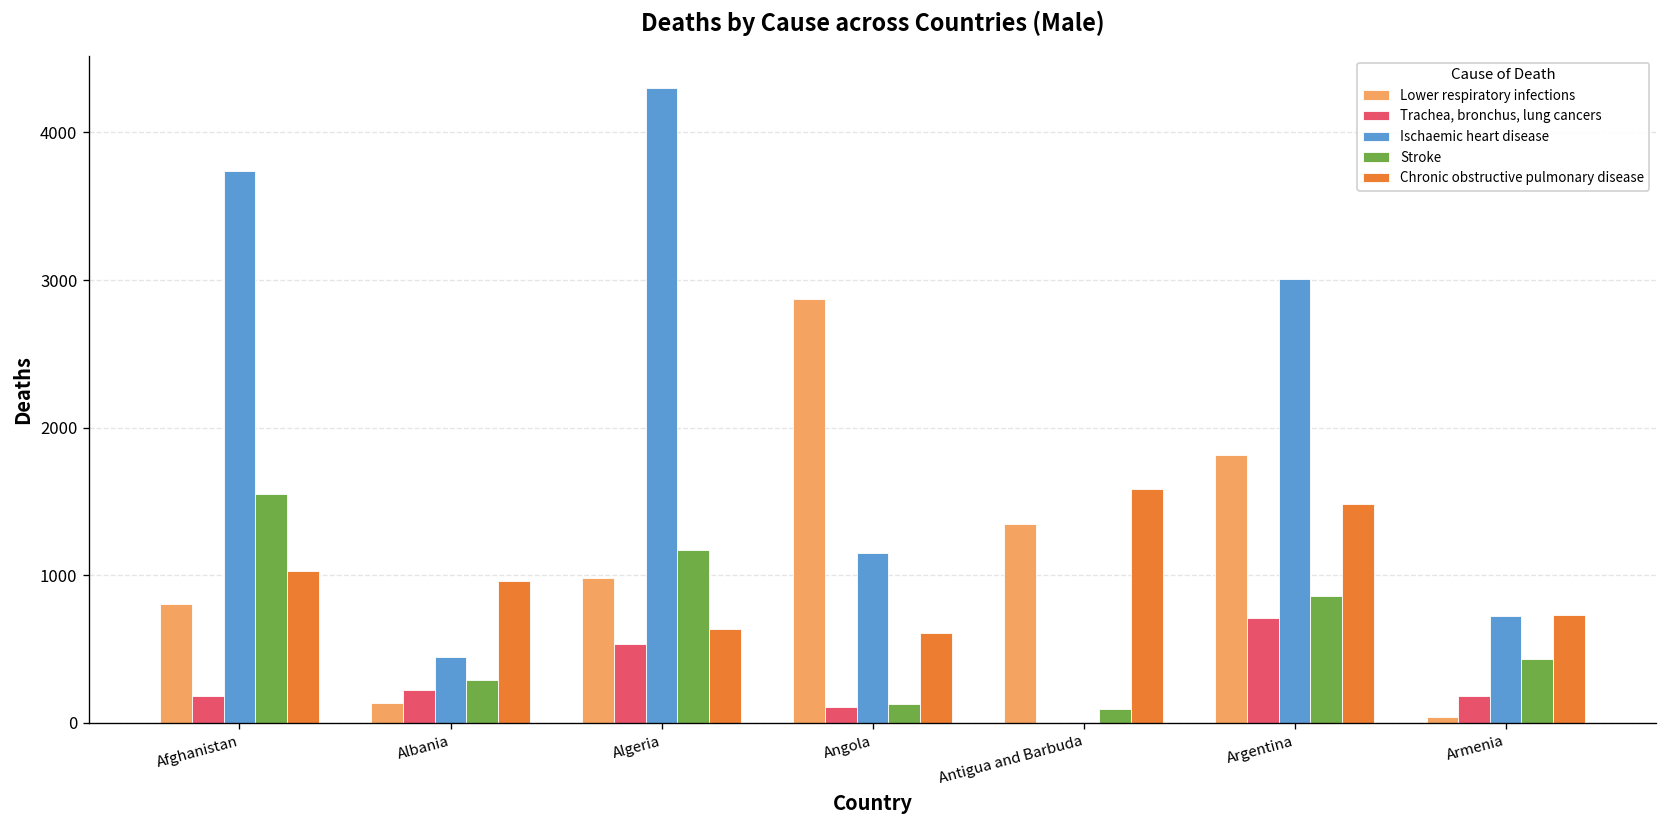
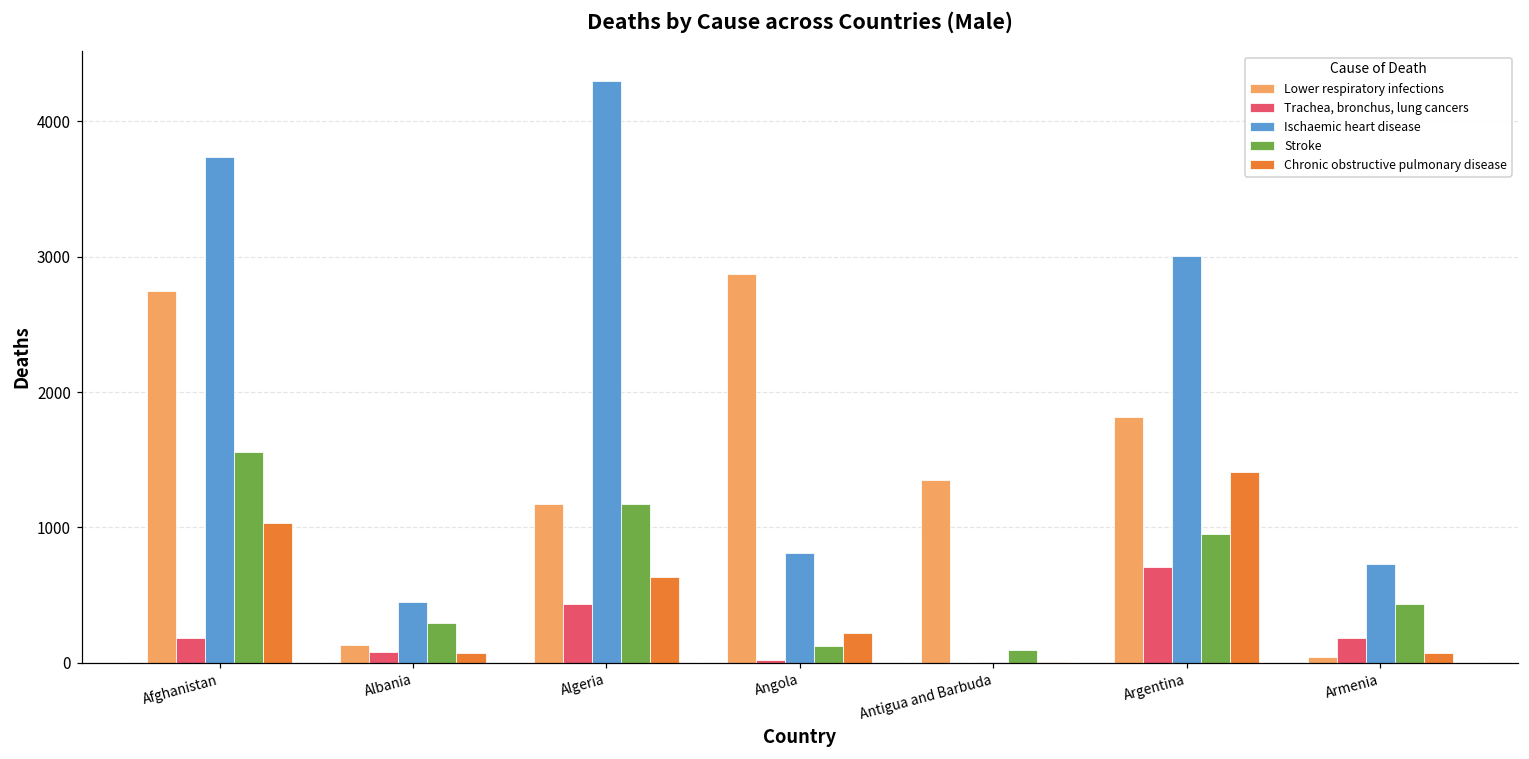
Lower respiratory infections, Afghanistan: 810 -> 2750
Trachea, bronchus, lung cancers, Albania: 220 -> 80
Chronic obstructive pulmonary disease, Albania: 960 -> 70
Lower respiratory infections, Algeria: 980 -> 1170
Trachea, bronchus, lung cancers, Algeria: 530 -> 430
Trachea, bronchus, lung cancers, Angola: 110 -> 20
Ischaemic heart disease, Angola: 1150 -> 810
Chronic obstructive pulmonary disease, Angola: 610 -> 220
Chronic obstructive pulmonary disease, Antigua and Barbuda: 1590 -> 0
Stroke, Argentina: 860 -> 950
Chronic obstructive pulmonary disease, Argentina: 1480 -> 1410
Chronic obstructive pulmonary disease, Armenia: 730 -> 70
